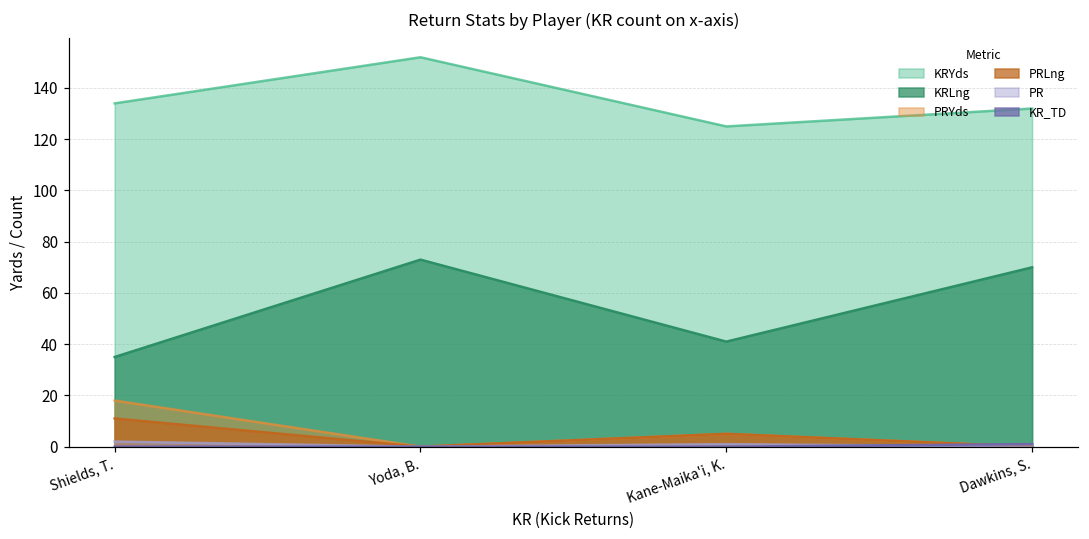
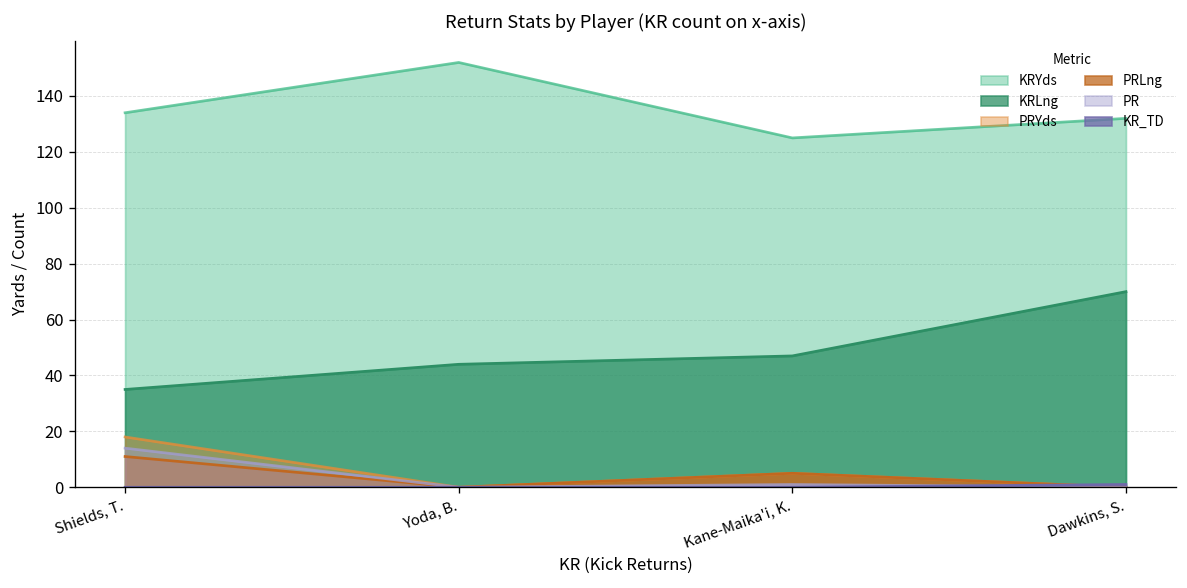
PR, Shields, T.: 2 -> 14
KRLng, Yoda, B.: 73 -> 44
KRLng, Kane-Maika'i, K.: 41 -> 47
